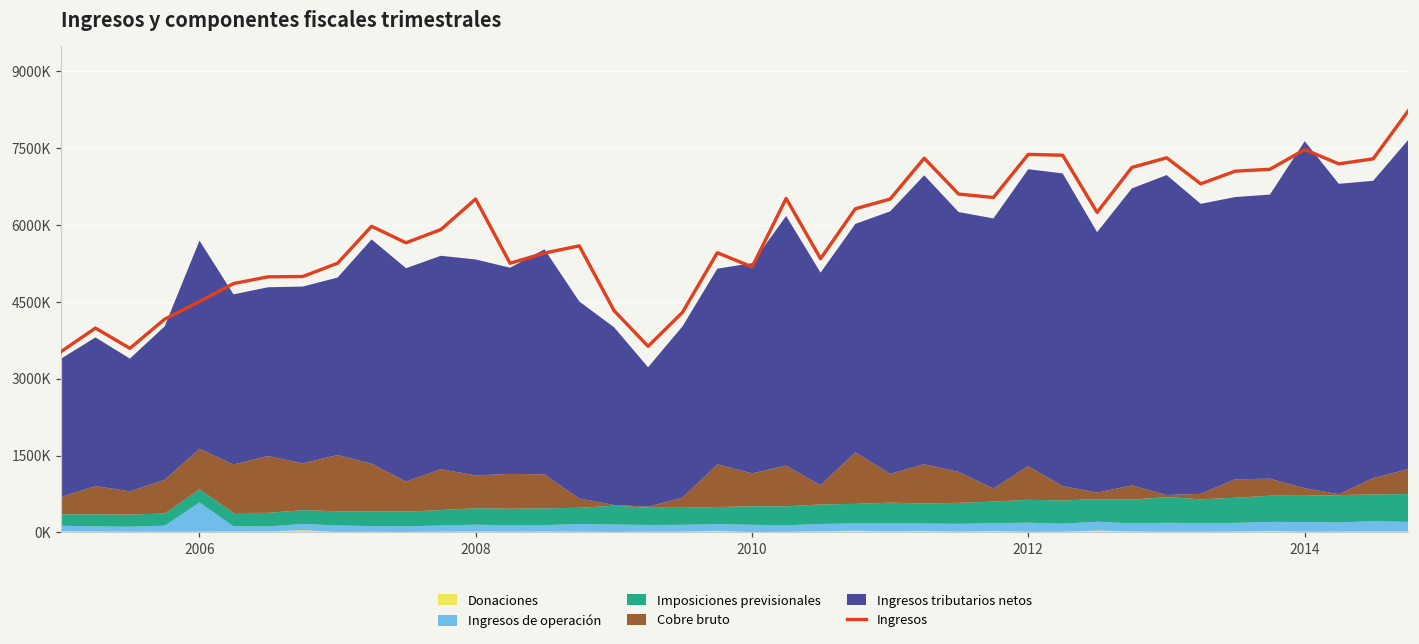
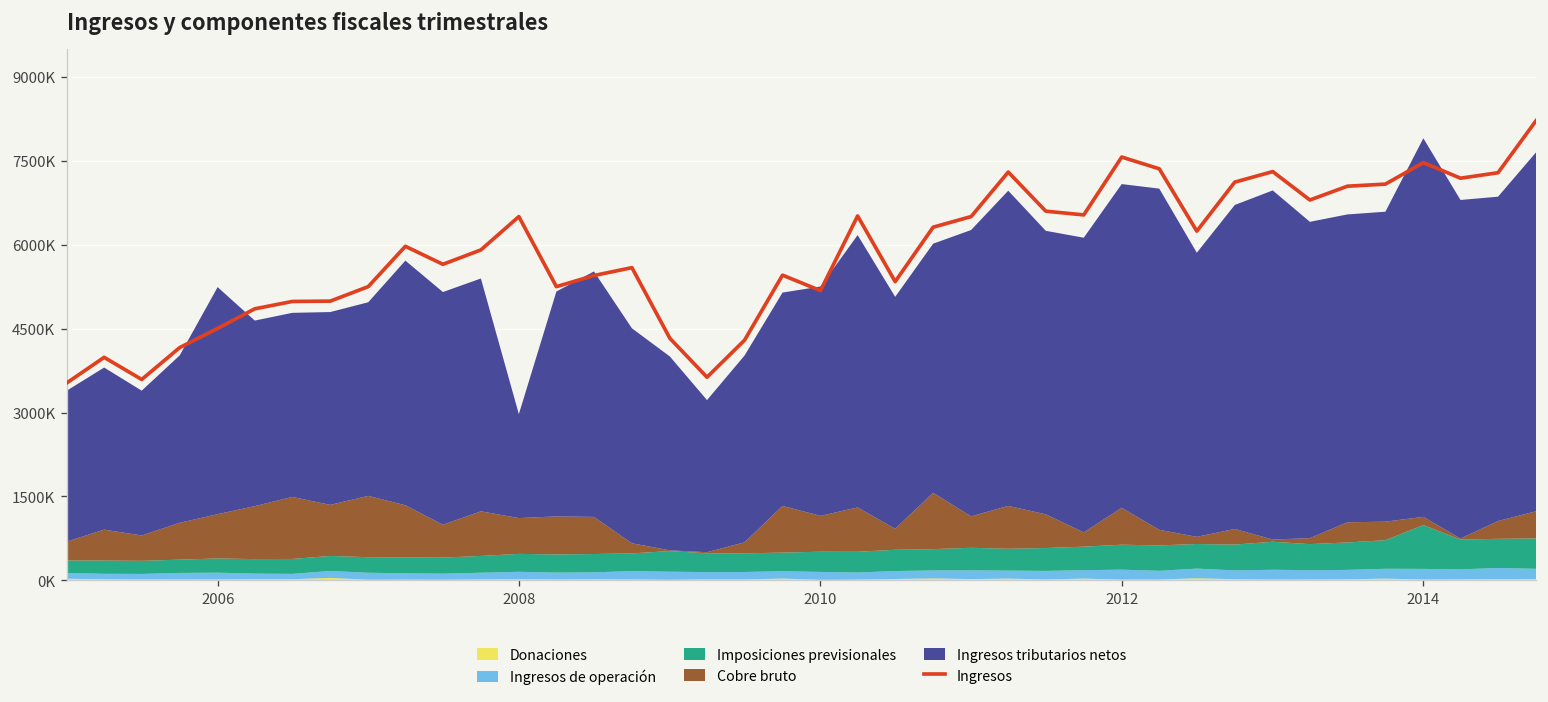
Ingresos de operación, 2006: 600000 -> 100000
Ingresos tributarios netos, 2008: 4200000 -> 1900000
Ingresos, 2012: 7400000 -> 7600000
Imposiciones previsionales, 2014: 500000 -> 800000
